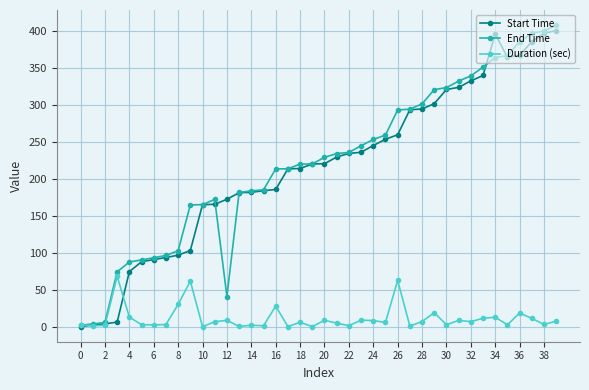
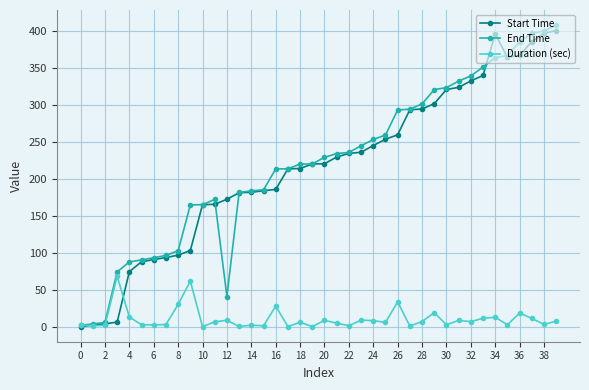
Duration (sec), 26: 60 -> 30
